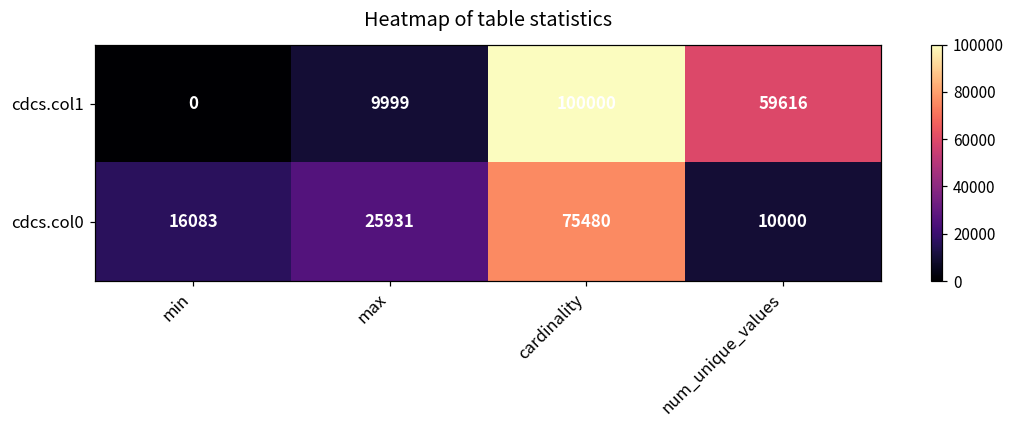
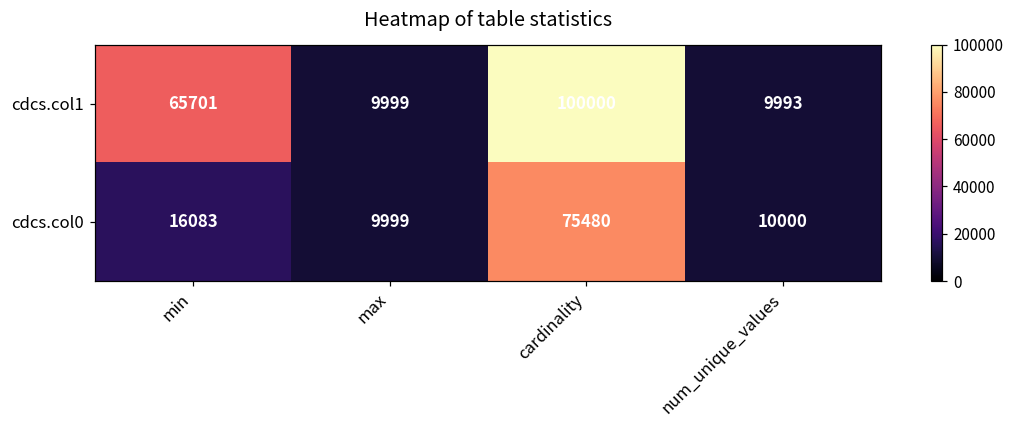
cdcs.col1, min: 0 -> 65701
cdcs.col1, num_unique_values: 59616 -> 9993
cdcs.col0, max: 25931 -> 9999
